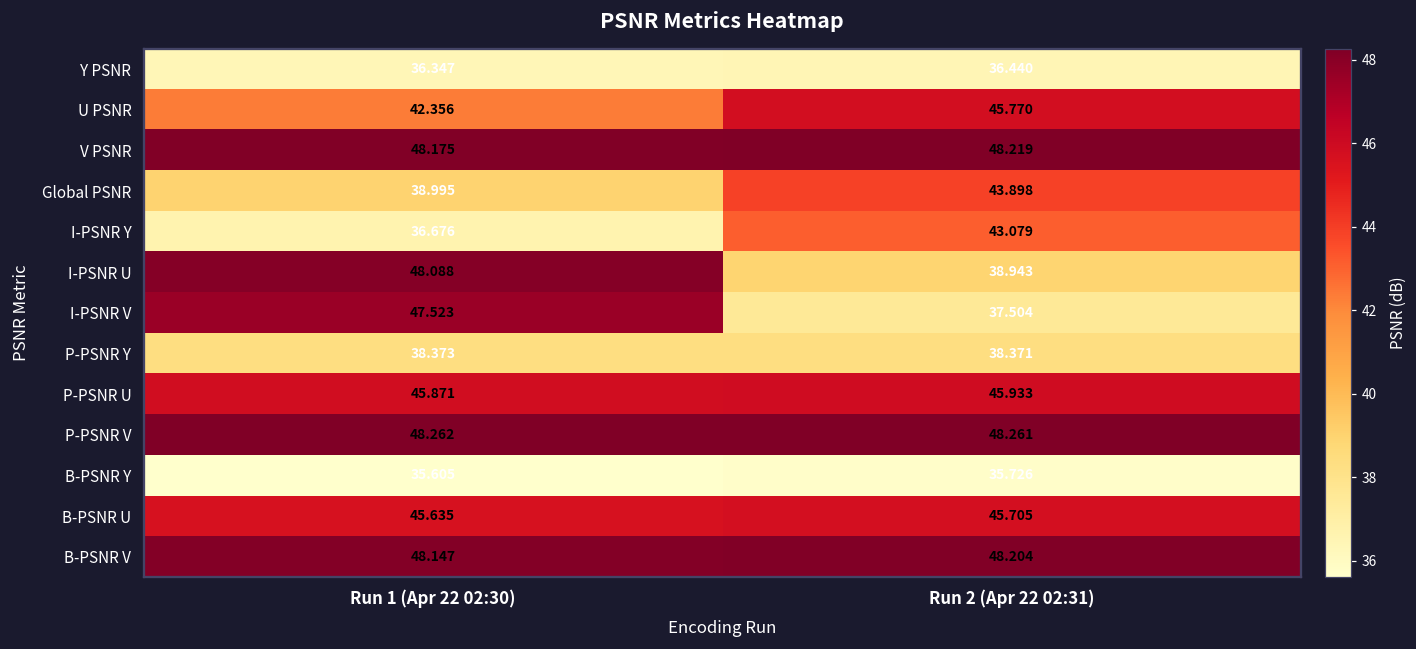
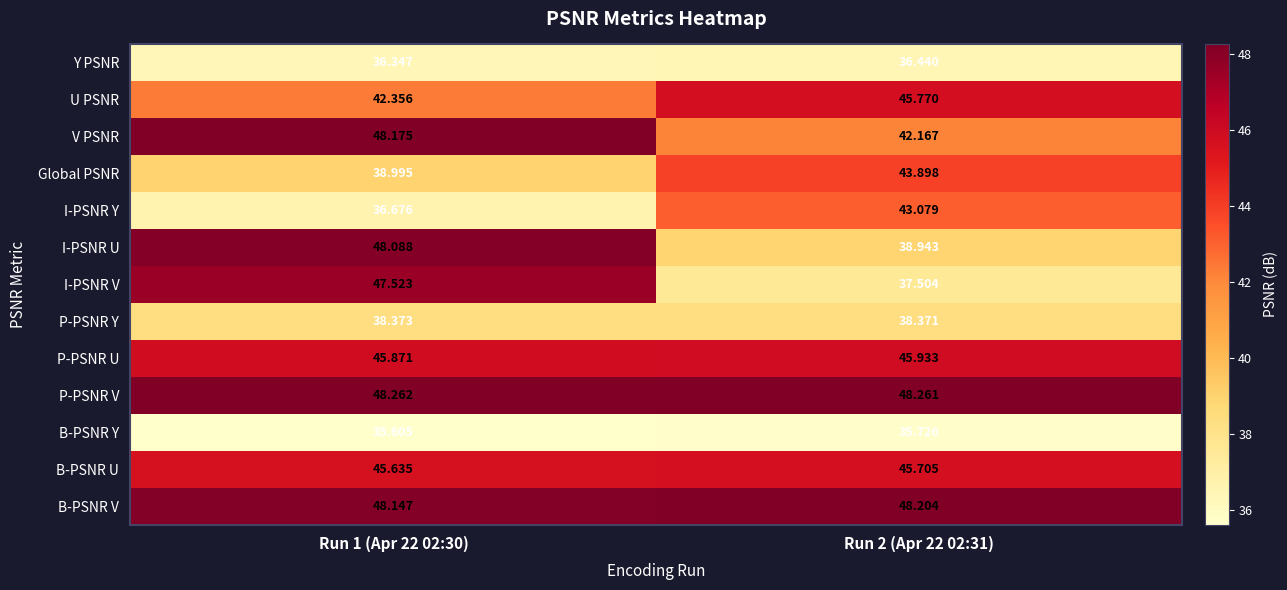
V PSNR, Run 2 (Apr 22 02:31): 48.219 -> 42.167
